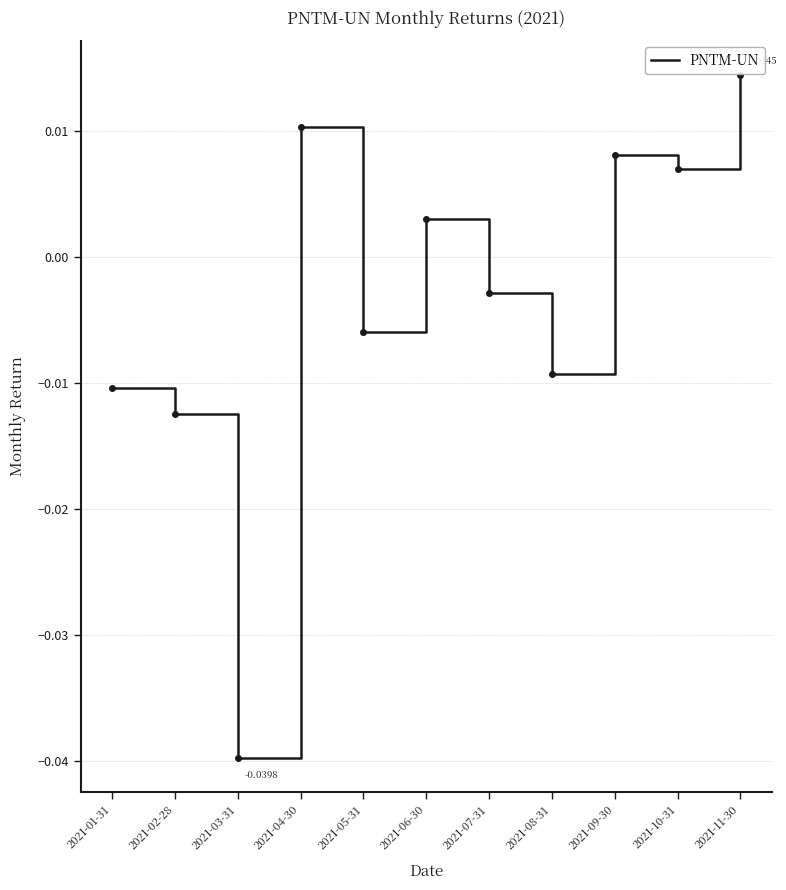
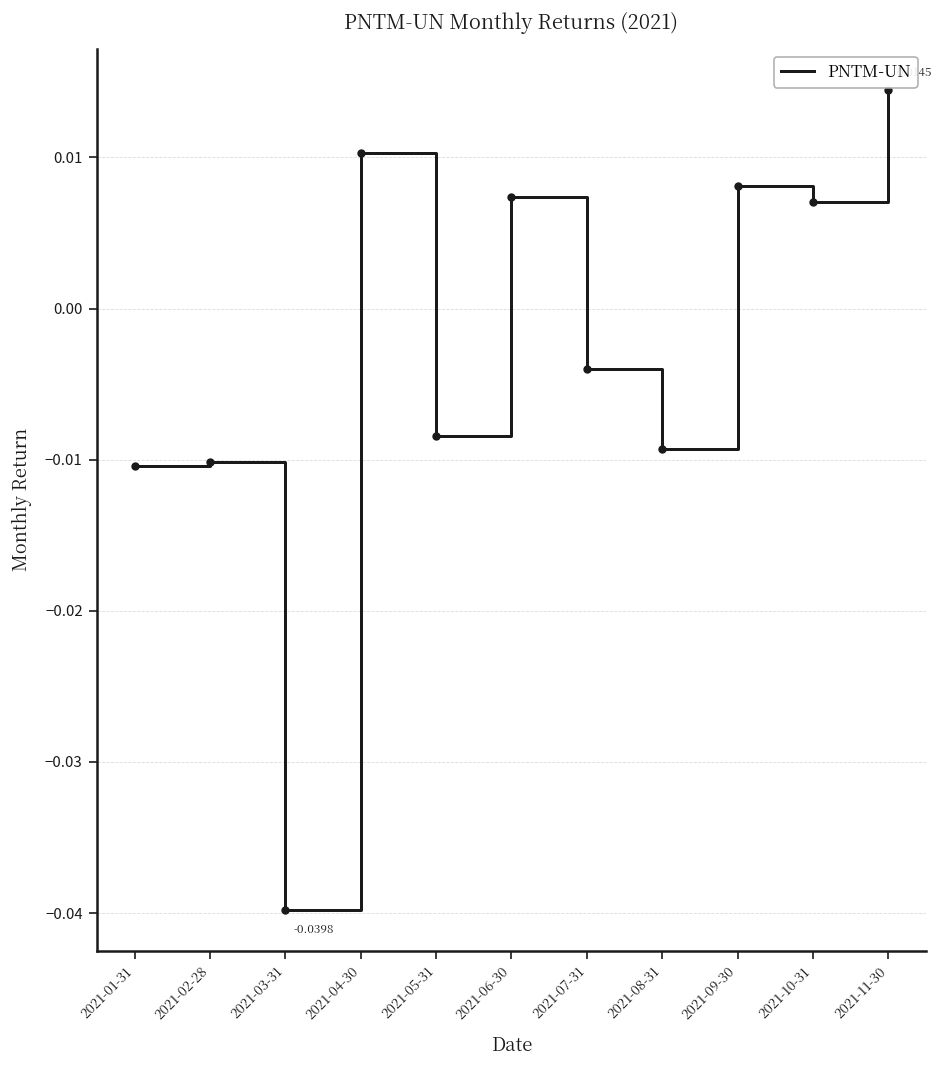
2021-02-28: -0.0125 -> -0.0102
2021-05-31: -0.0060 -> -0.0084
2021-06-30: 0.0030 -> 0.0074
2021-07-31: -0.0029 -> -0.0040
